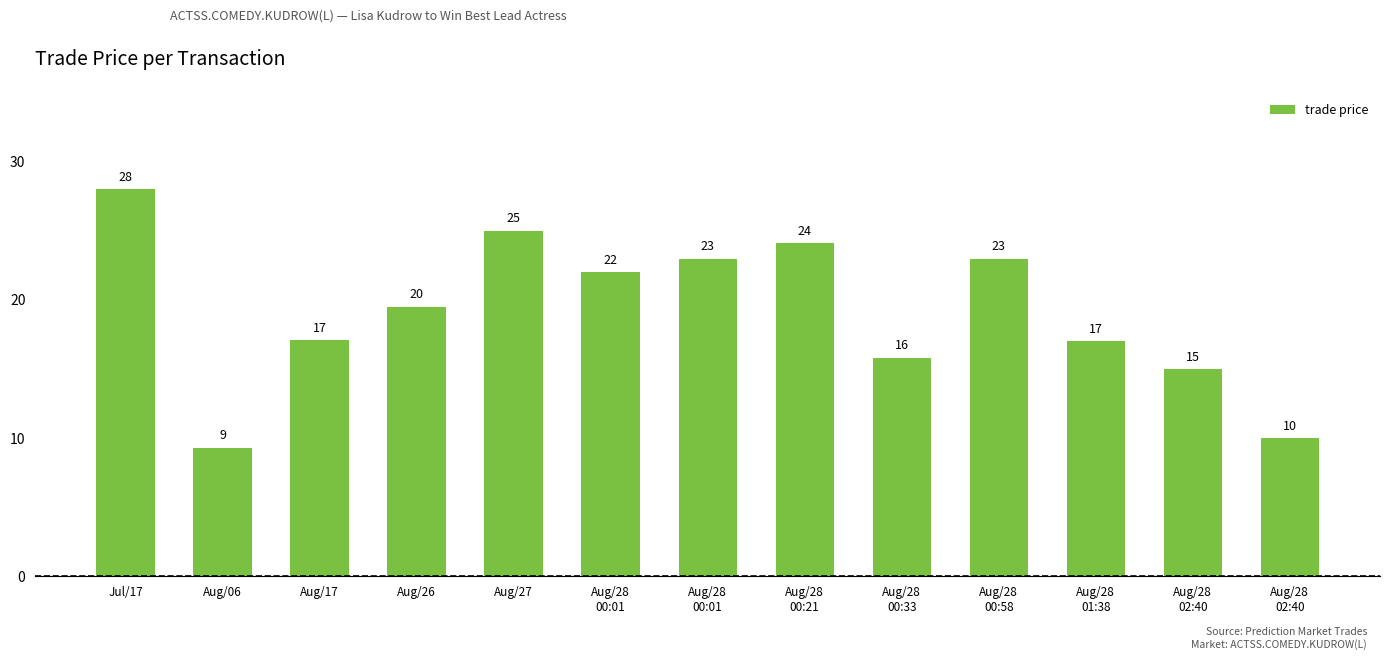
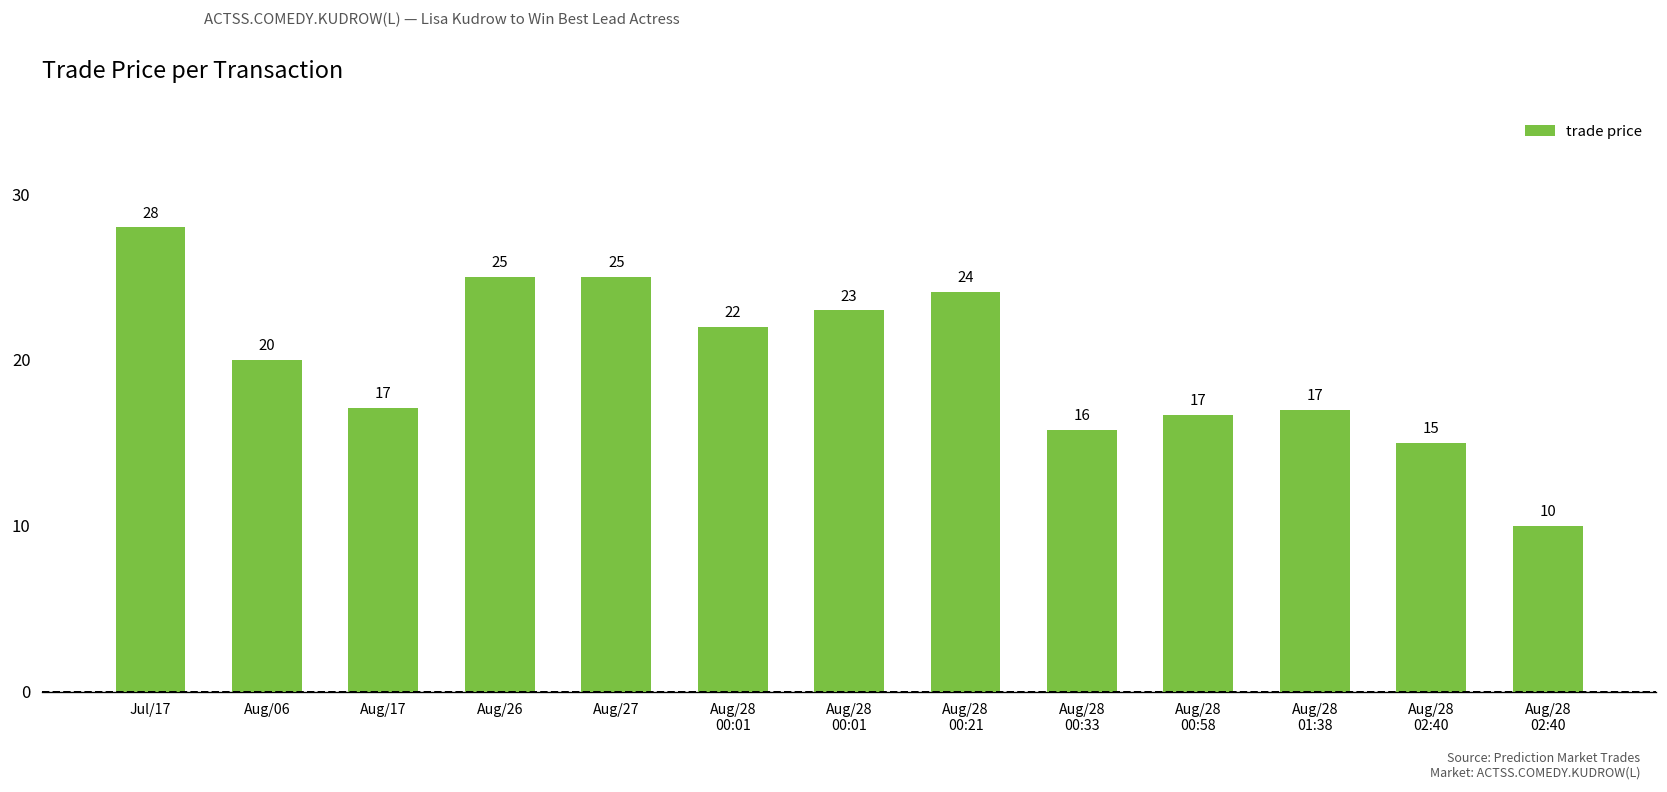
Aug/06: 9 -> 20
Aug/26: 20 -> 25
Aug/28 00:58: 23 -> 17
